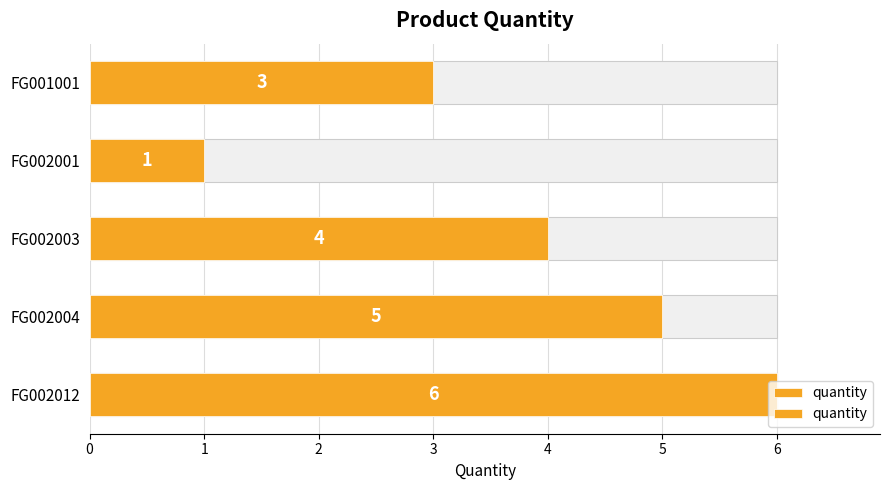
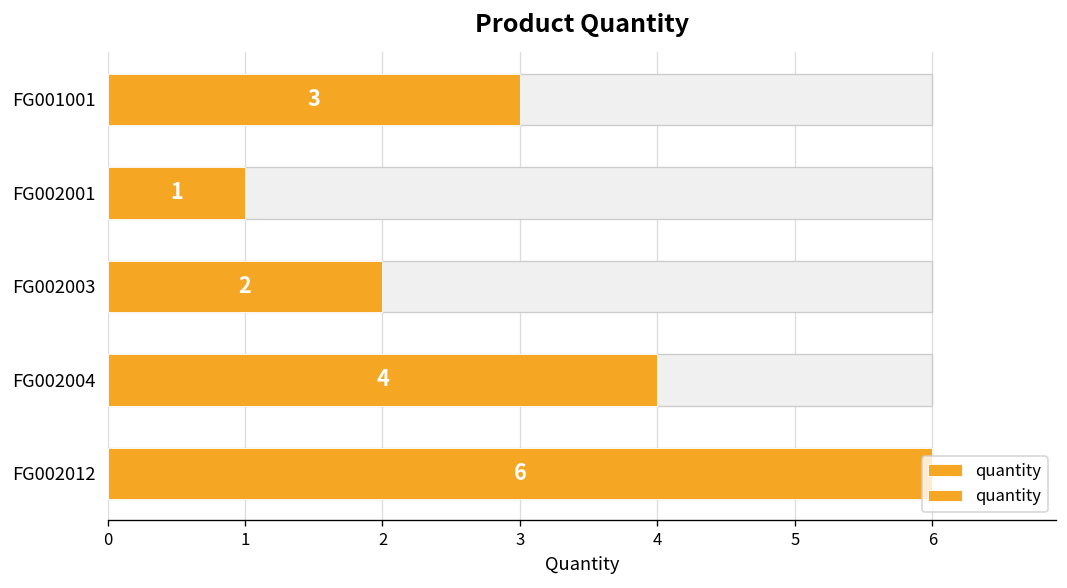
quantity, FG002003: 4 -> 2
quantity, FG002004: 5 -> 4
